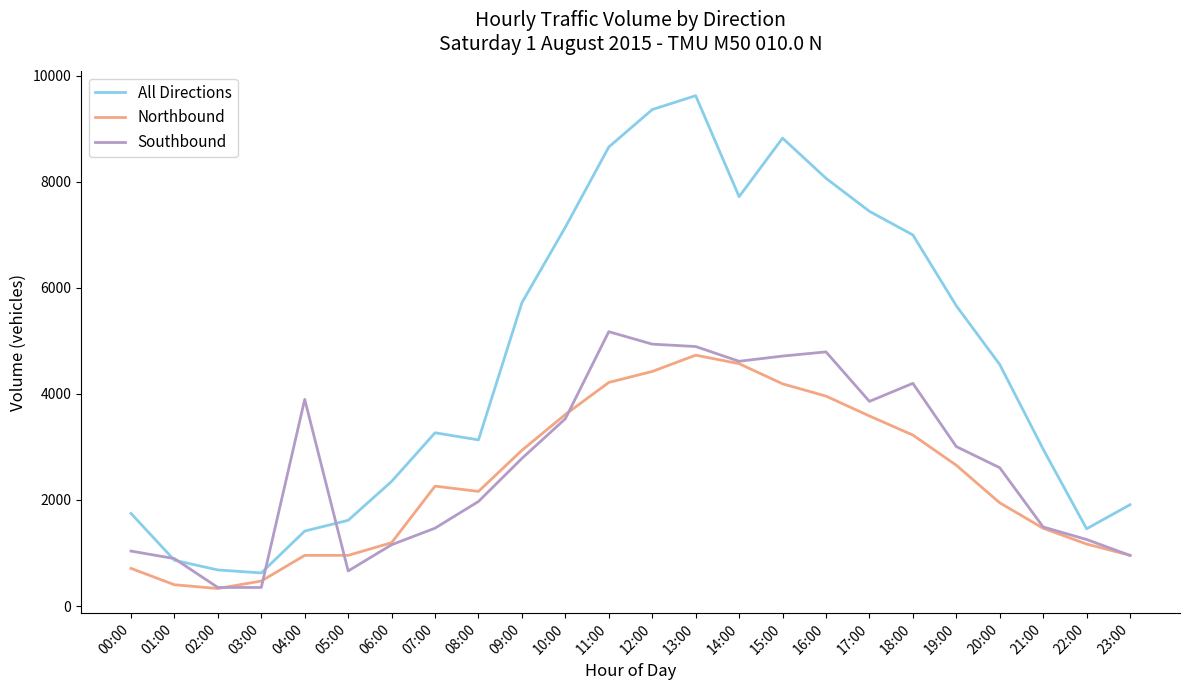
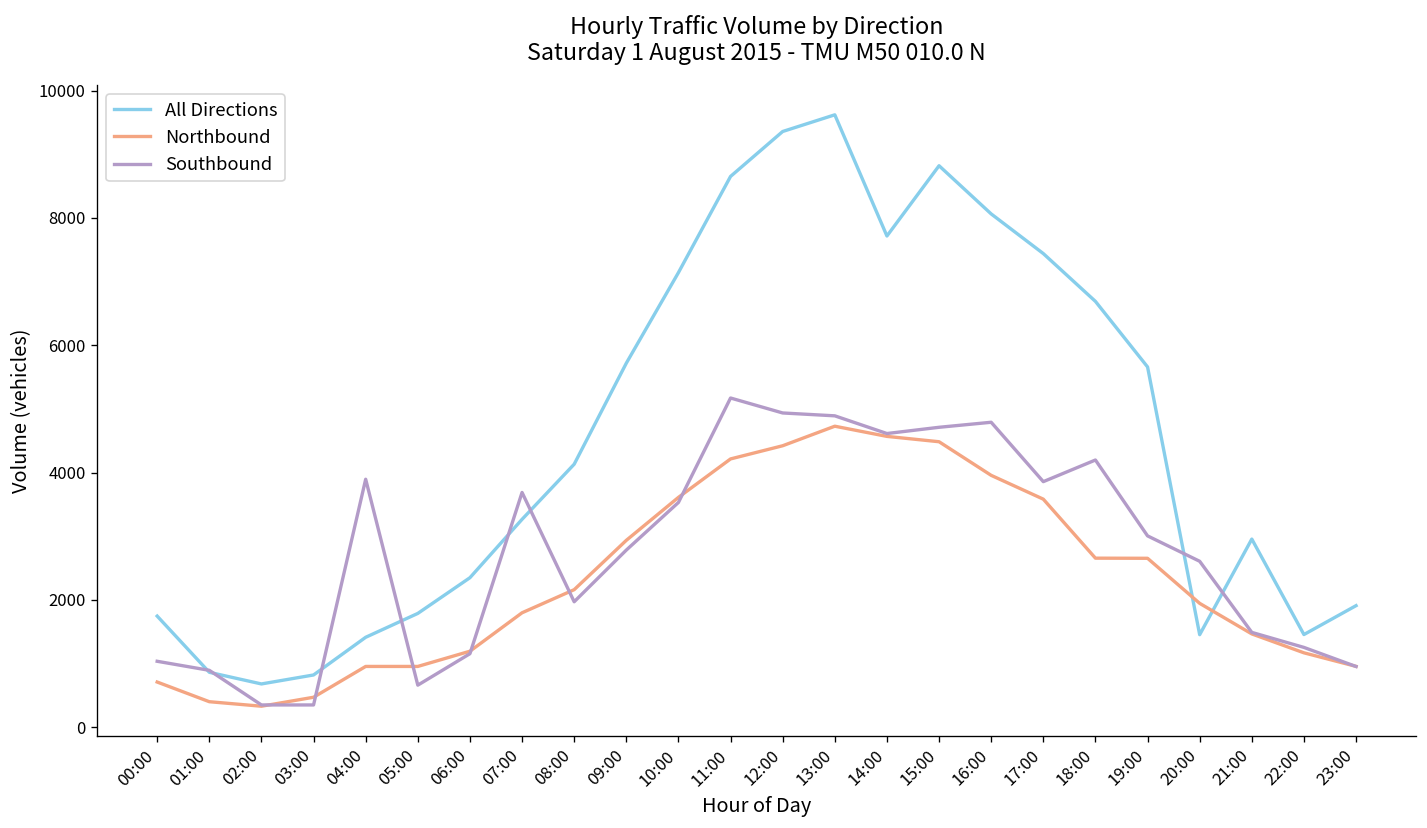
All Directions, 03:00: 600 -> 800
All Directions, 05:00: 1600 -> 1800
Northbound, 07:00: 2300 -> 1800
Southbound, 07:00: 1500 -> 3700
All Directions, 08:00: 3100 -> 4100
Northbound, 15:00: 4200 -> 4500
All Directions, 18:00: 7000 -> 6700
Northbound, 18:00: 3200 -> 2700
All Directions, 20:00: 4600 -> 1500
